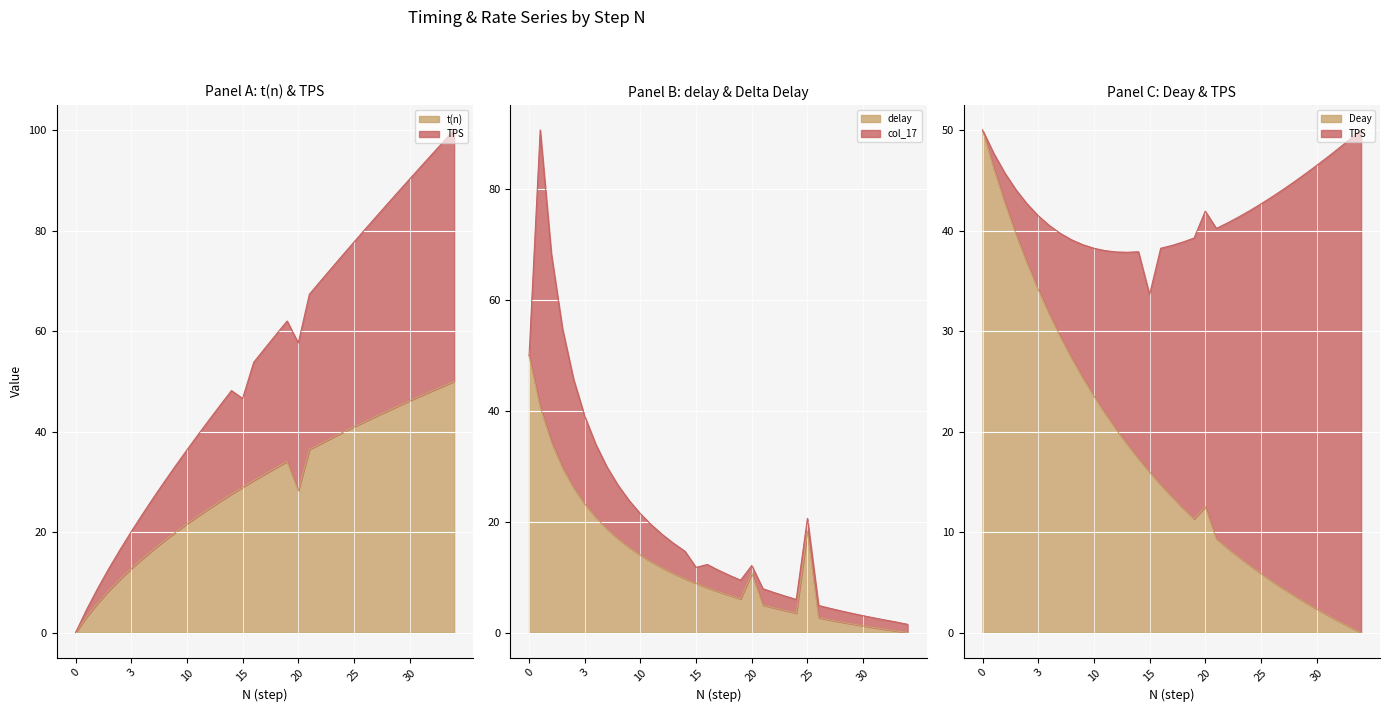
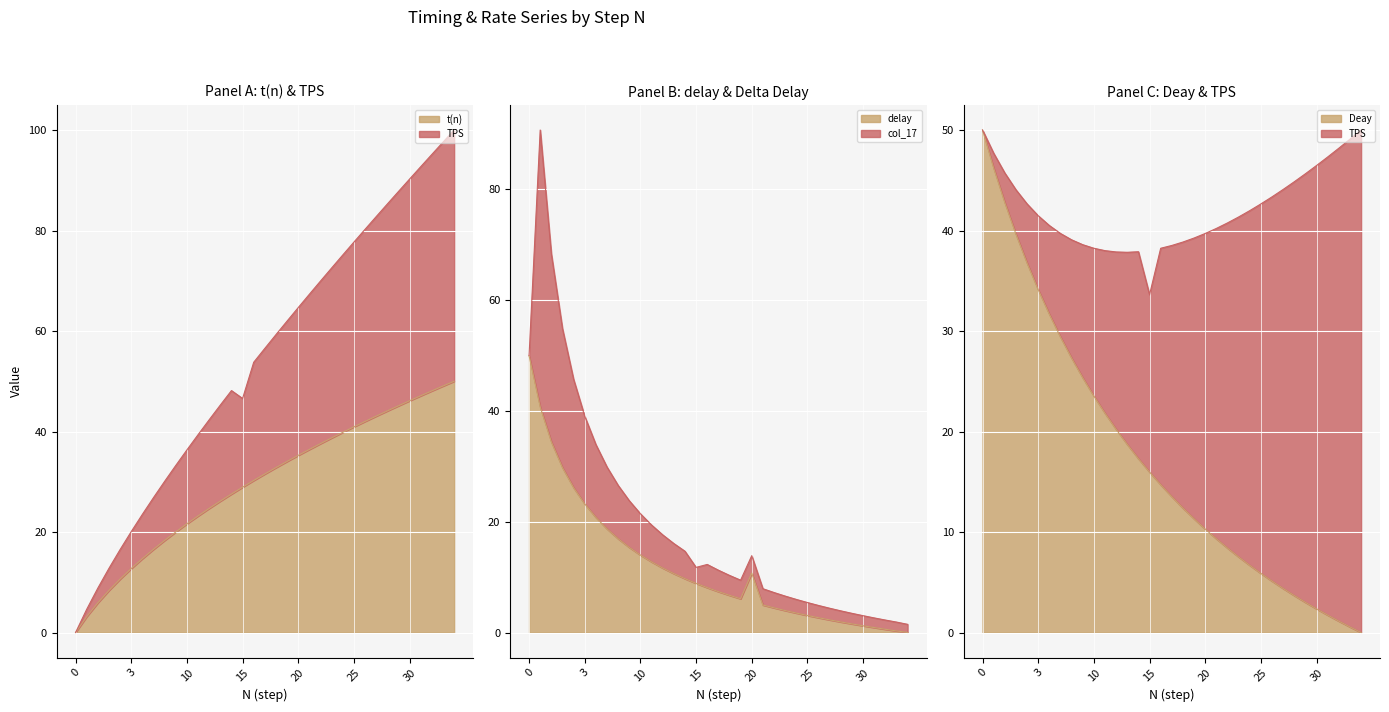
Panel A: t(n) & TPS, t(n), 20: 28 -> 35
Panel B: delay & Delta Delay, col_17, 20: 1 -> 3
Panel B: delay & Delta Delay, delay, 25: 18 -> 3
Panel C: Deay & TPS, Deay, 20: 12.5 -> 10.3
